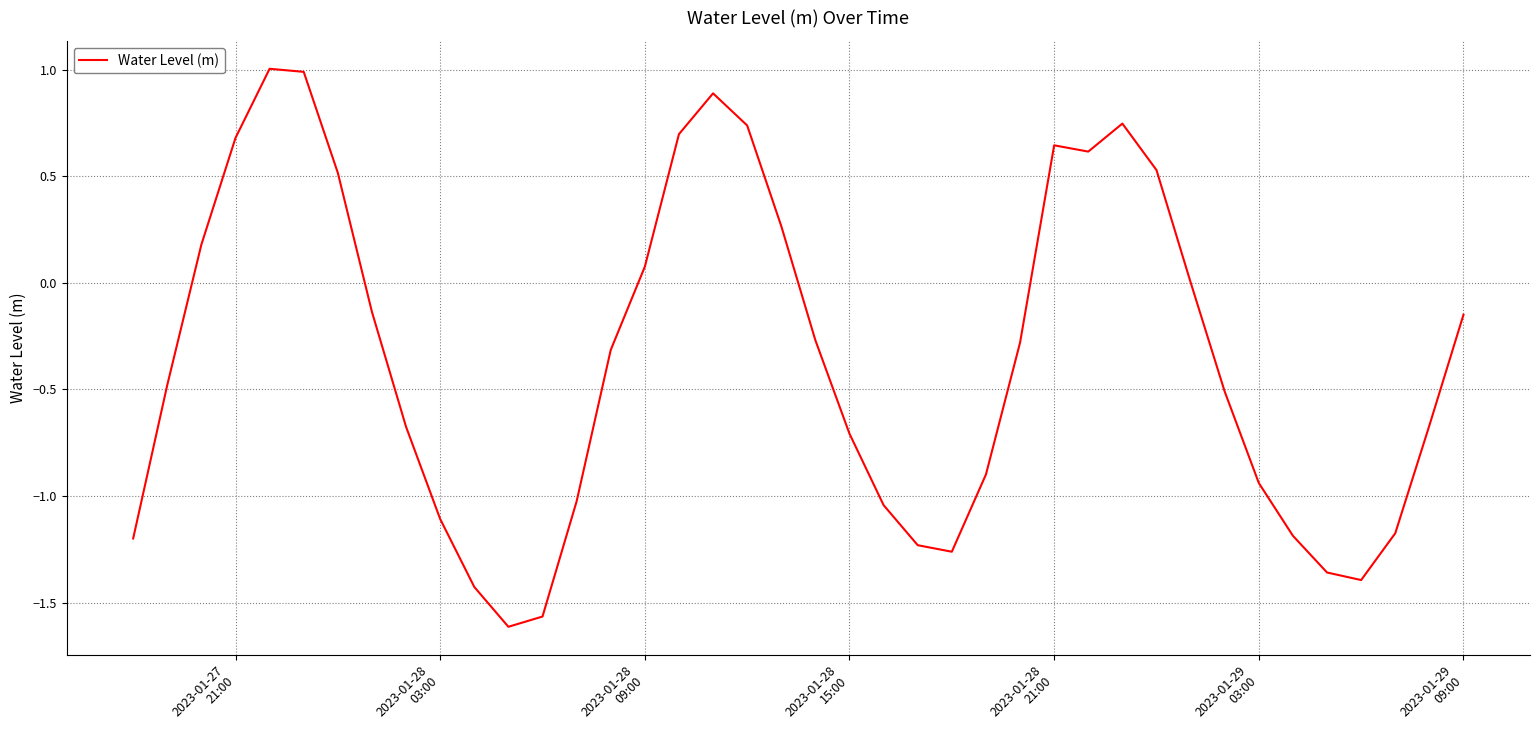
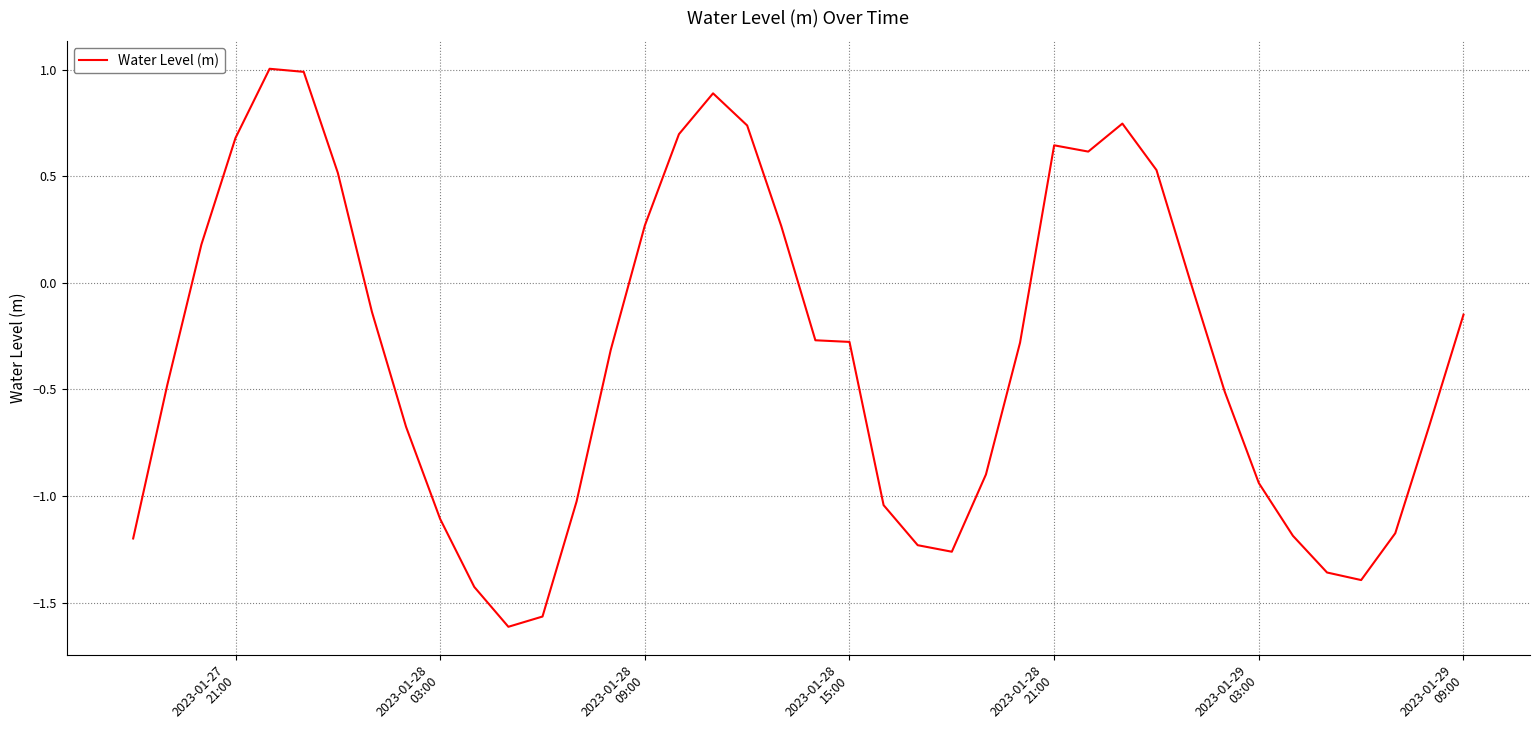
2023-01-28 09:00: 0.08 -> 0.27
2023-01-28 15:00: -0.71 -> -0.28
